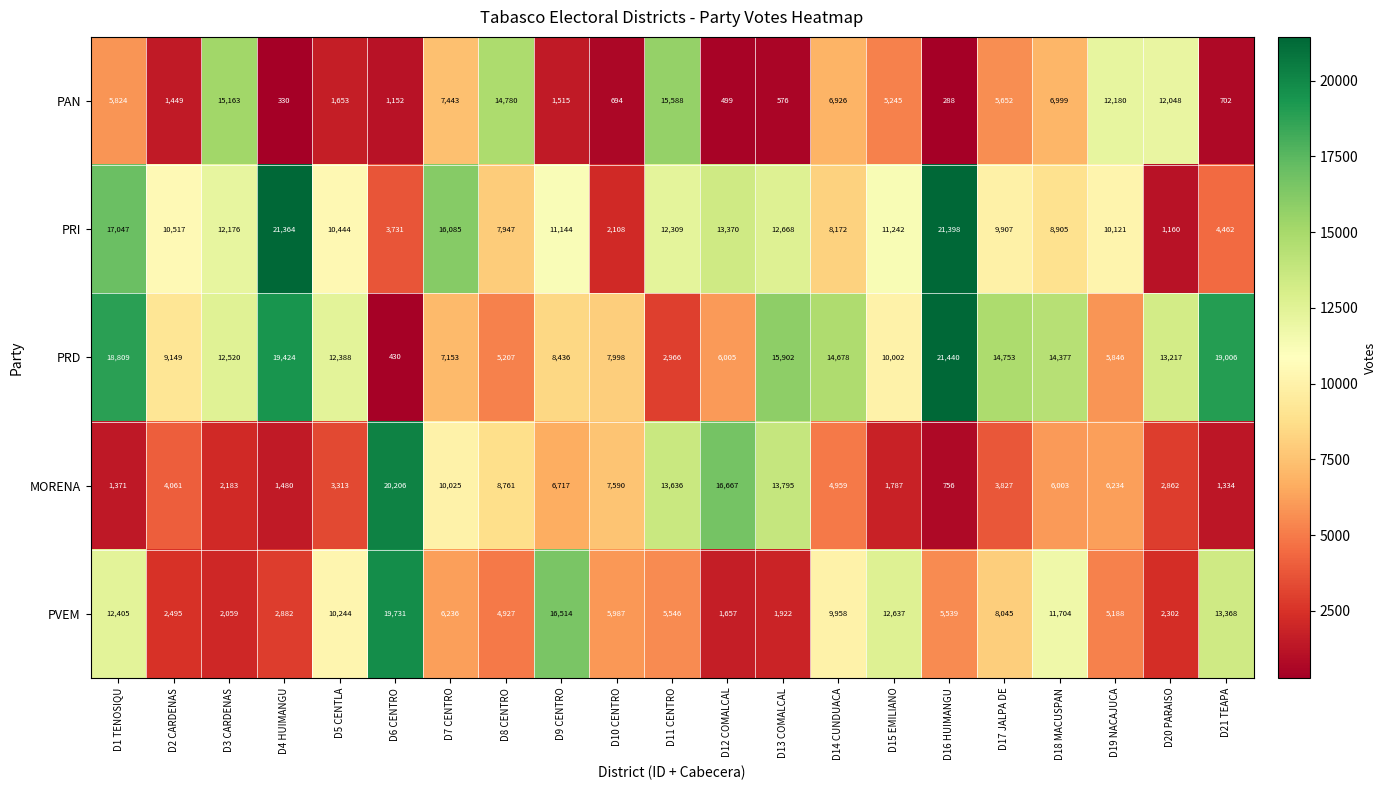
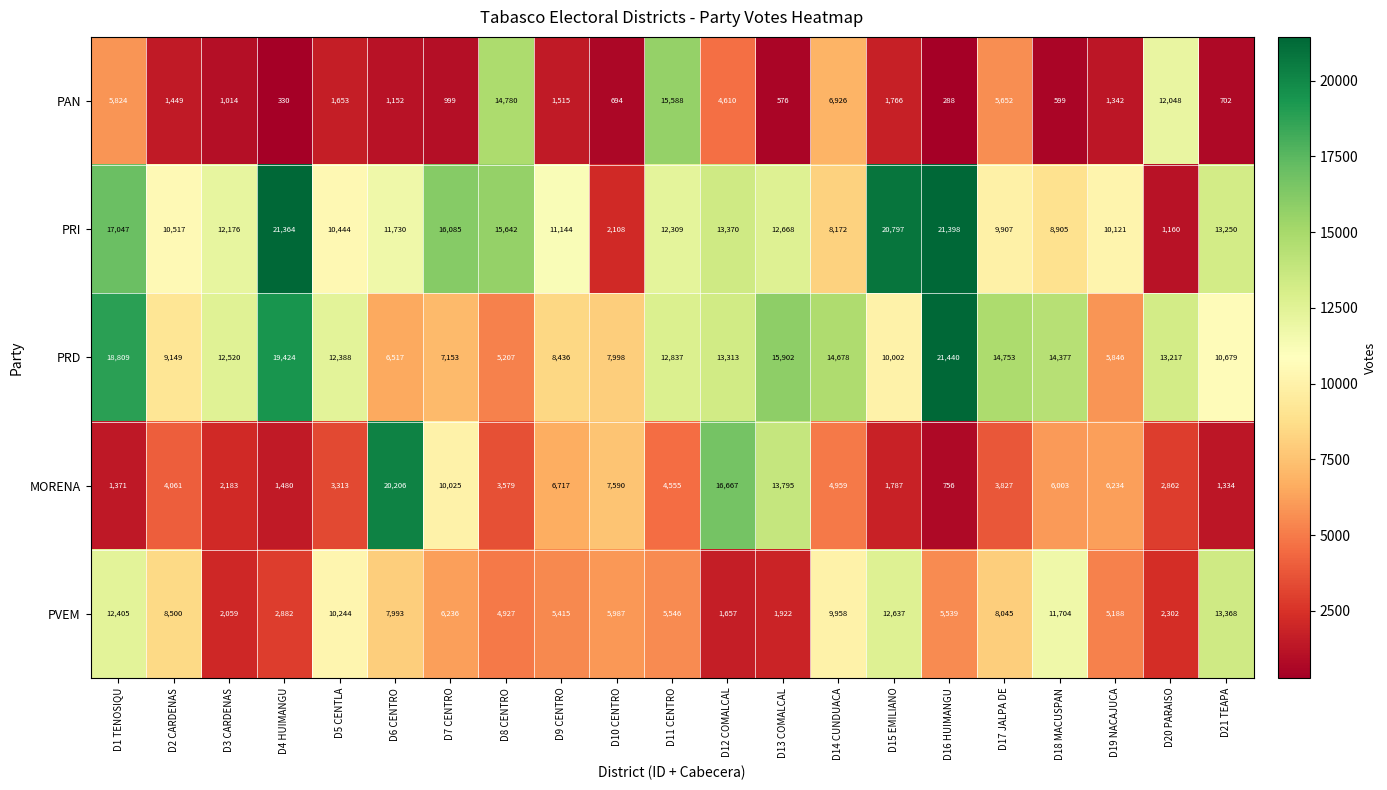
PAN, D3 CARDENAS: 15,163 -> 1,014
PAN, D7 CENTRO: 7,443 -> 999
PAN, D12 COMALCAL: 499 -> 4,610
PAN, D15 EMILIANO: 5,245 -> 1,766
PAN, D18 MACUSPAN: 6,999 -> 599
PAN, D19 NACAJUCA: 12,180 -> 1,342
PRI, D6 CENTRO: 3,731 -> 11,730
PRI, D8 CENTRO: 7,947 -> 15,642
PRI, D15 EMILIANO: 11,242 -> 20,797
PRI, D21 TEAPA: 4,462 -> 13,250
PRD, D6 CENTRO: 430 -> 6,517
PRD, D11 CENTRO: 2,966 -> 12,837
PRD, D12 COMALCAL: 6,005 -> 13,313
PRD, D21 TEAPA: 19,006 -> 10,679
MORENA, D8 CENTRO: 8,761 -> 3,579
MORENA, D11 CENTRO: 13,636 -> 4,555
PVEM, D2 CARDENAS: 2,495 -> 8,500
PVEM, D6 CENTRO: 19,731 -> 7,993
PVEM, D9 CENTRO: 16,514 -> 5,415
